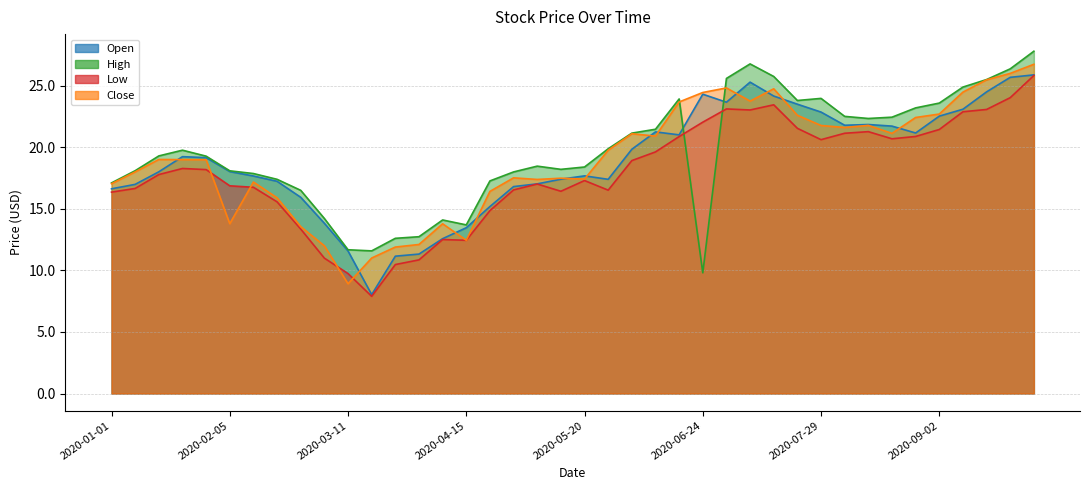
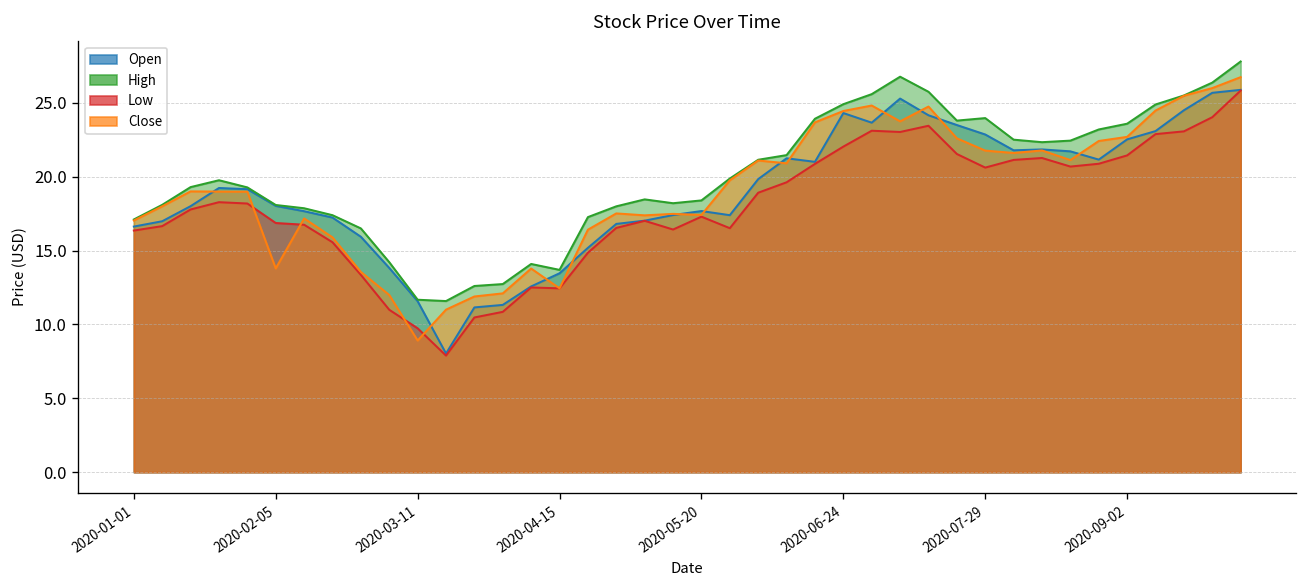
High, 2020-06-24: 9.8 -> 24.9
